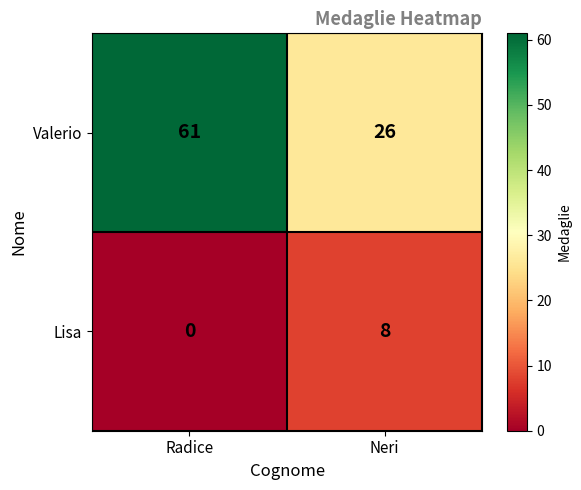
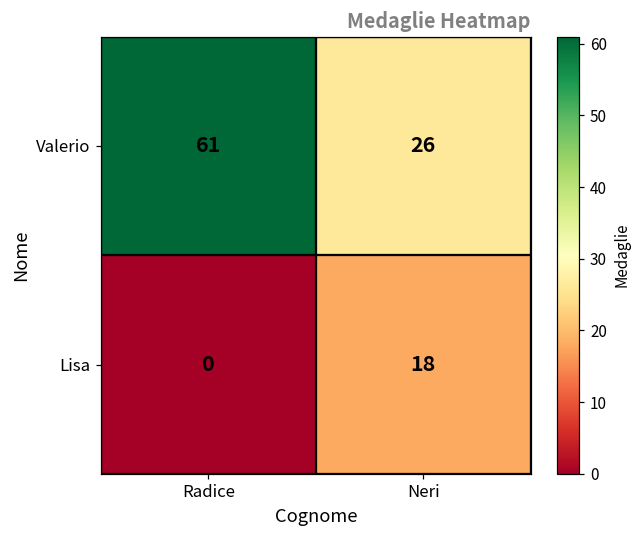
Lisa, Neri: 8 -> 18
